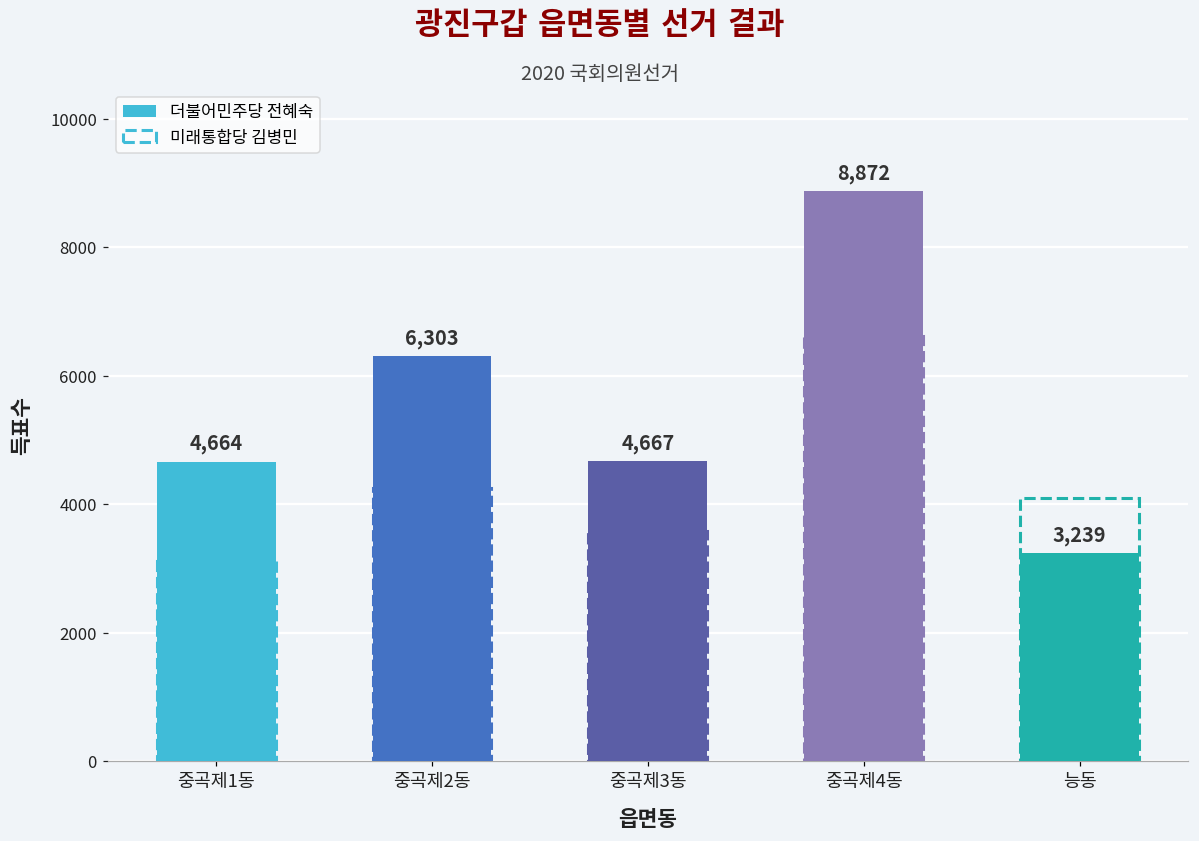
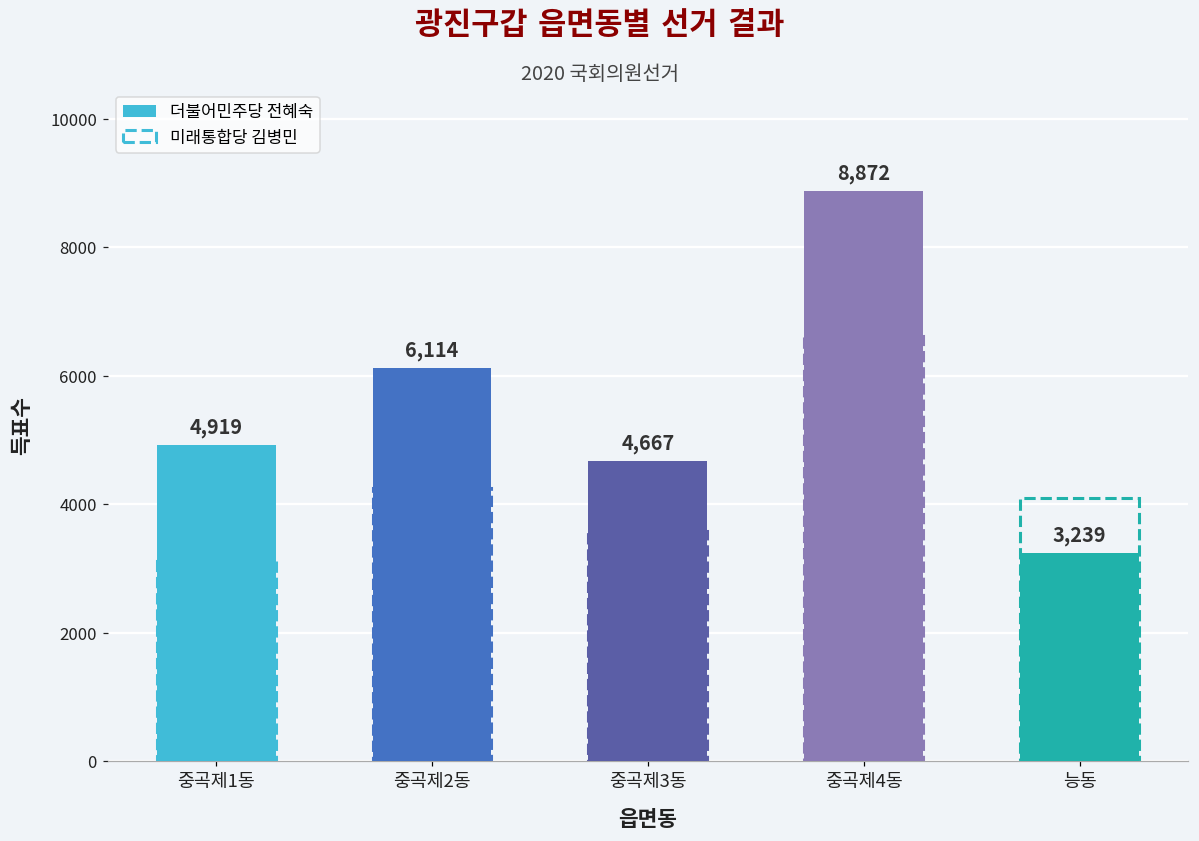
더불어민주당 전혜숙, 중곡제1동: 4,664 -> 4,919
더불어민주당 전혜숙, 중곡제2동: 6,303 -> 6,114
